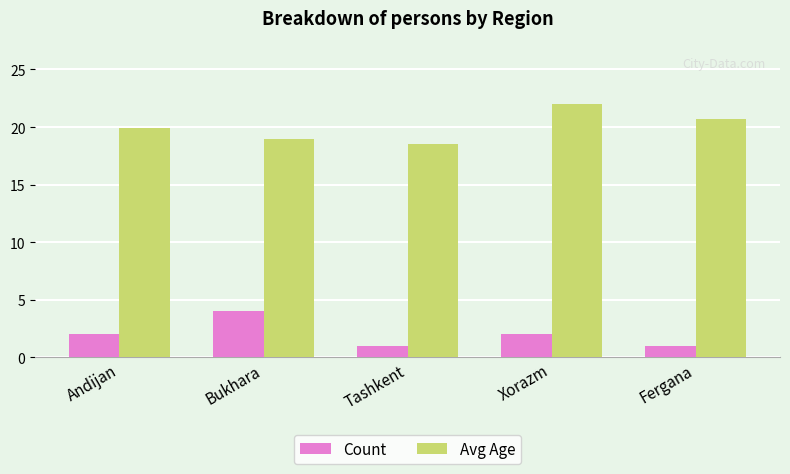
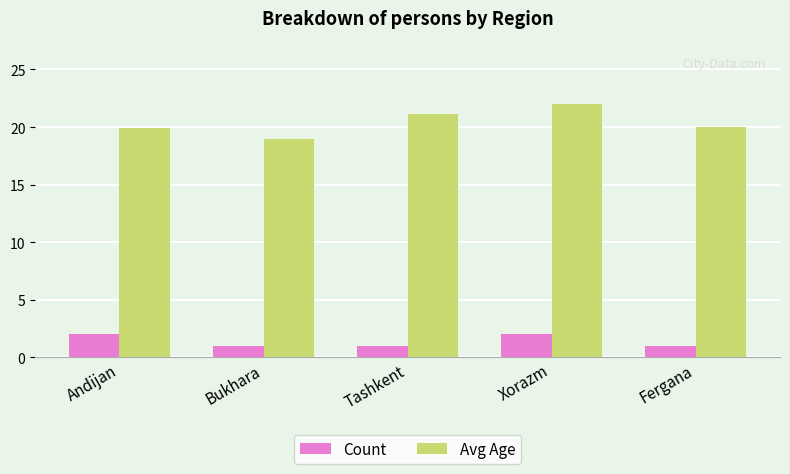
Count, Bukhara: 4 -> 1
Avg Age, Tashkent: 18.5 -> 21.1
Avg Age, Fergana: 20.7 -> 20.0
